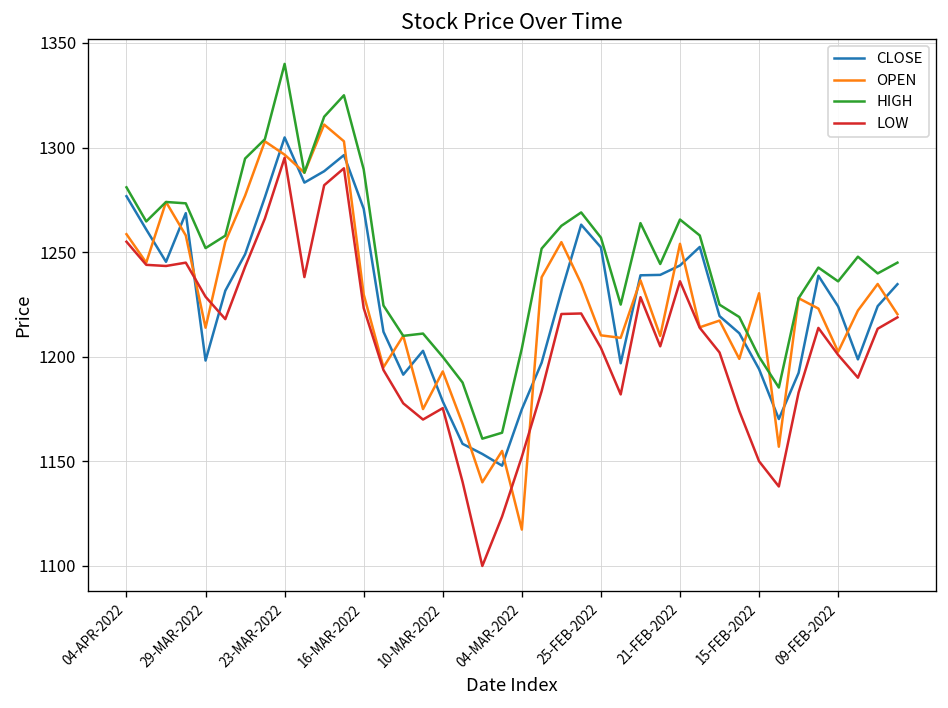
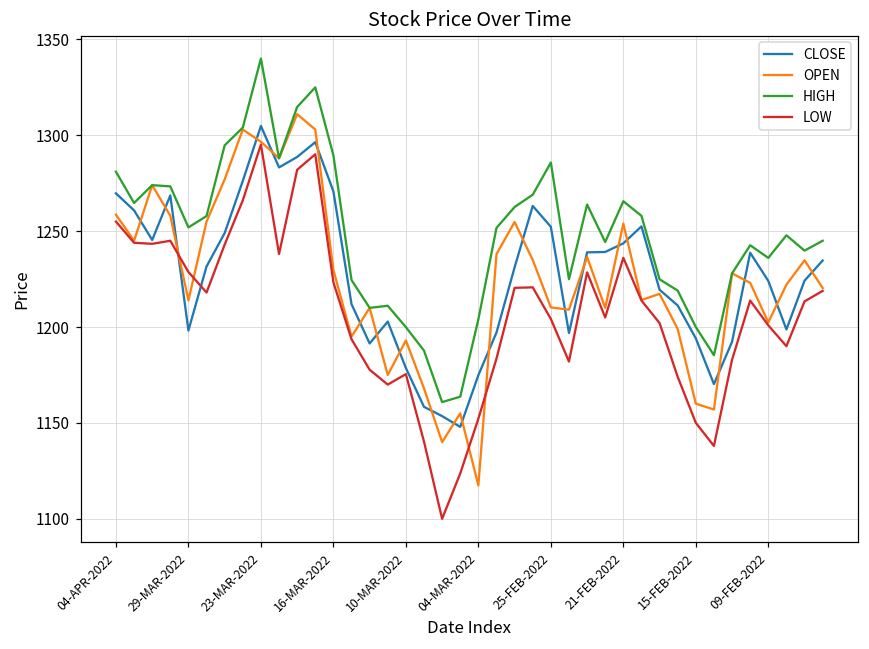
CLOSE, 04-APR-2022: 1277 -> 1270
HIGH, 25-FEB-2022: 1257 -> 1286
OPEN, 15-FEB-2022: 1230 -> 1160
